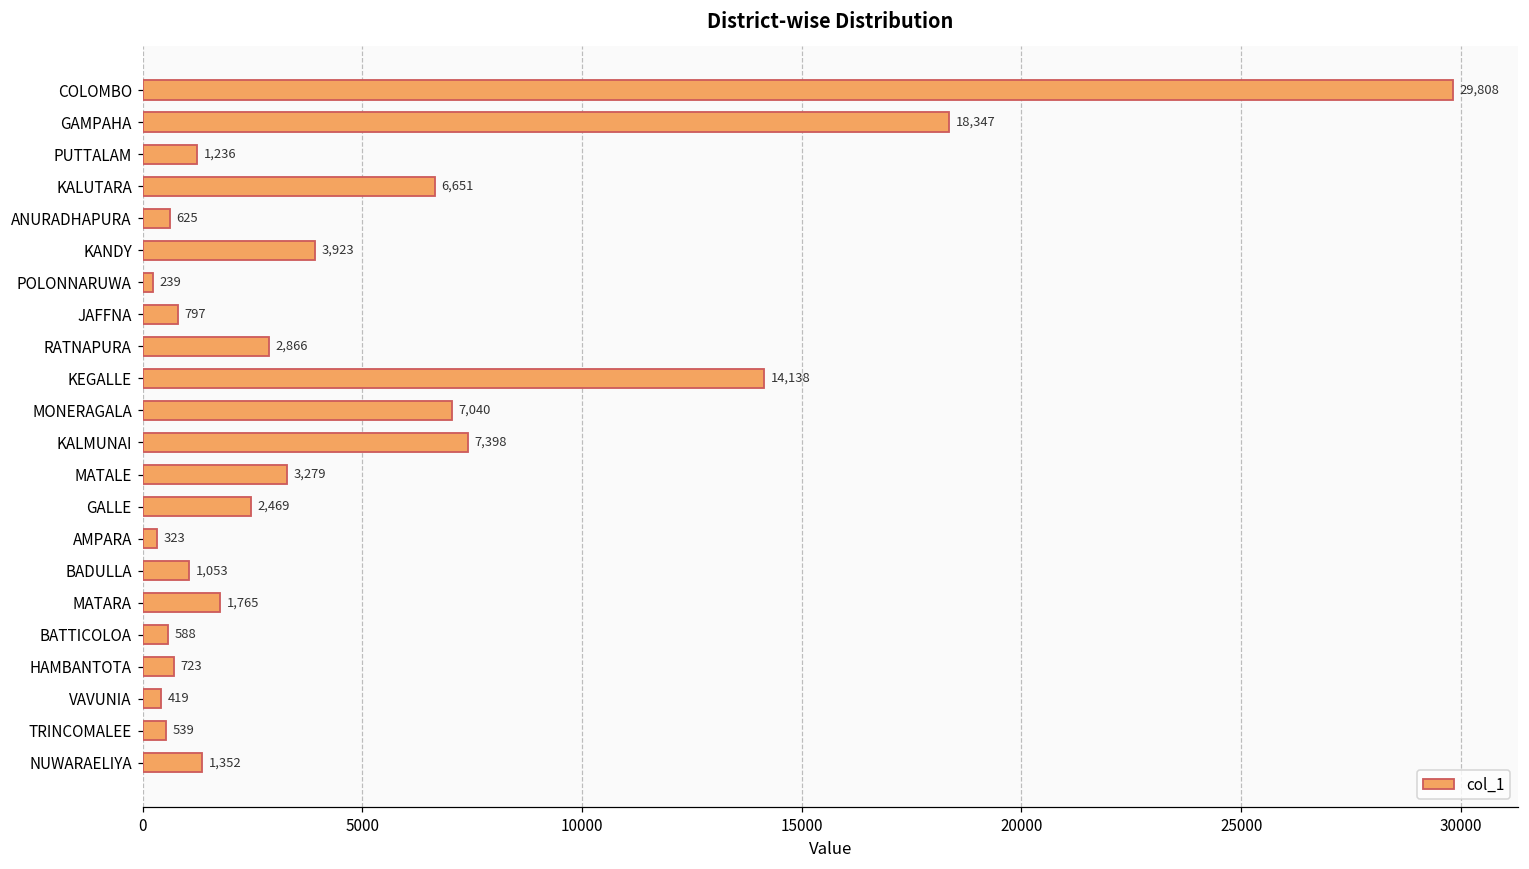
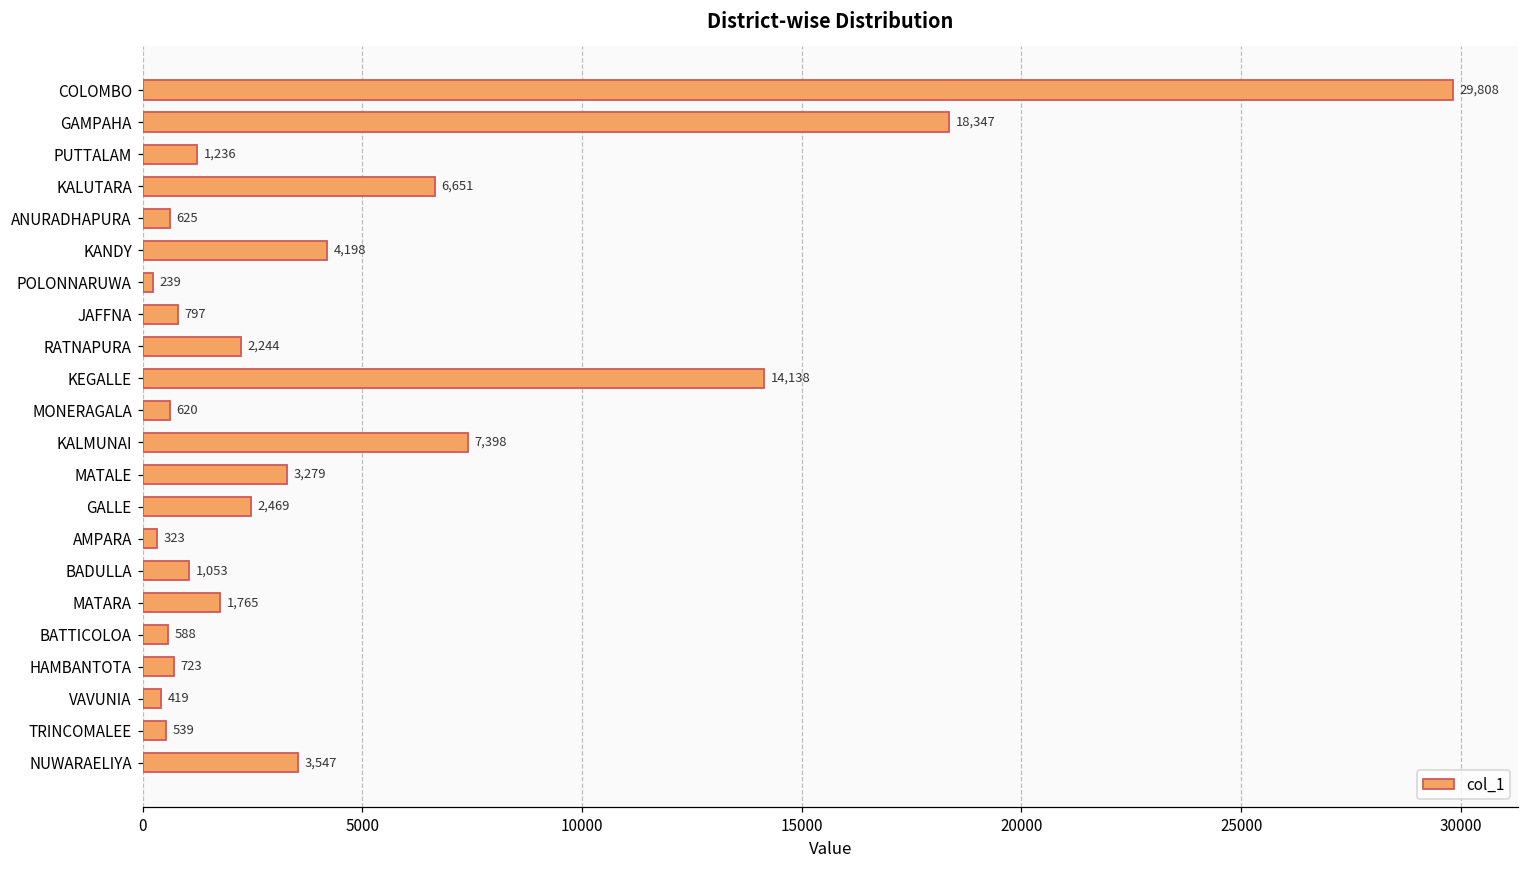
KANDY: 3,923 -> 4,198
RATNAPURA: 2,866 -> 2,244
MONERAGALA: 7,040 -> 620
NUWARAELIYA: 1,352 -> 3,547
